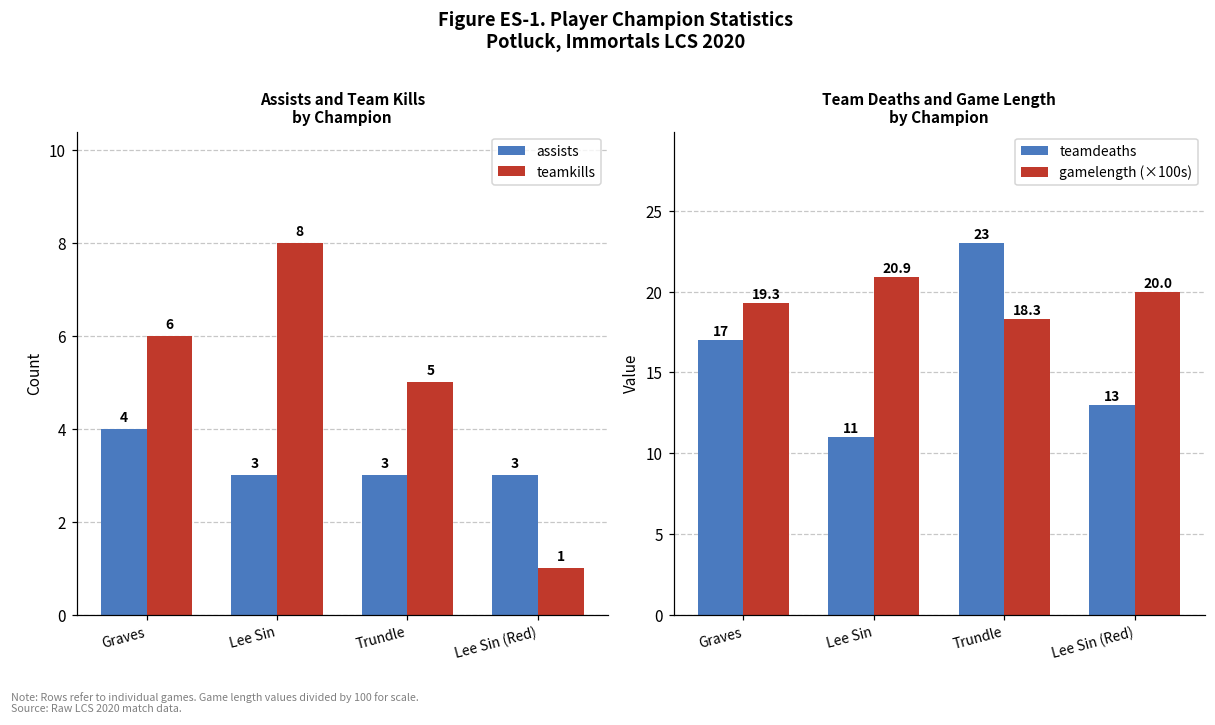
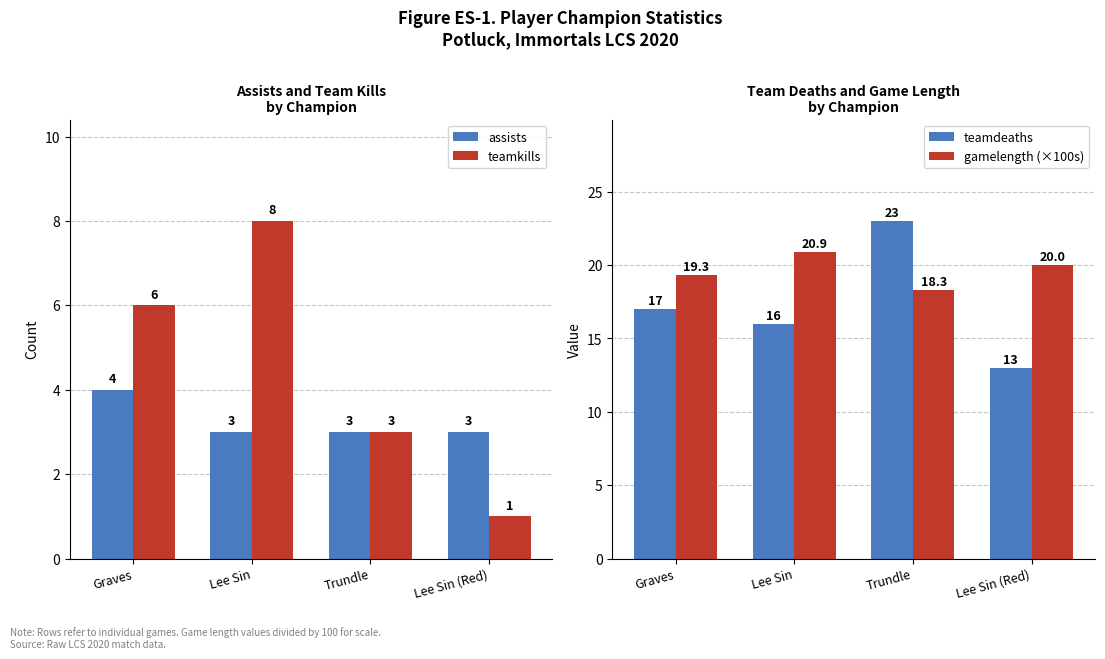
Assists and Team Kills by Champion, teamkills, Trundle: 5 -> 3
Team Deaths and Game Length by Champion, teamdeaths, Lee Sin: 11 -> 16
